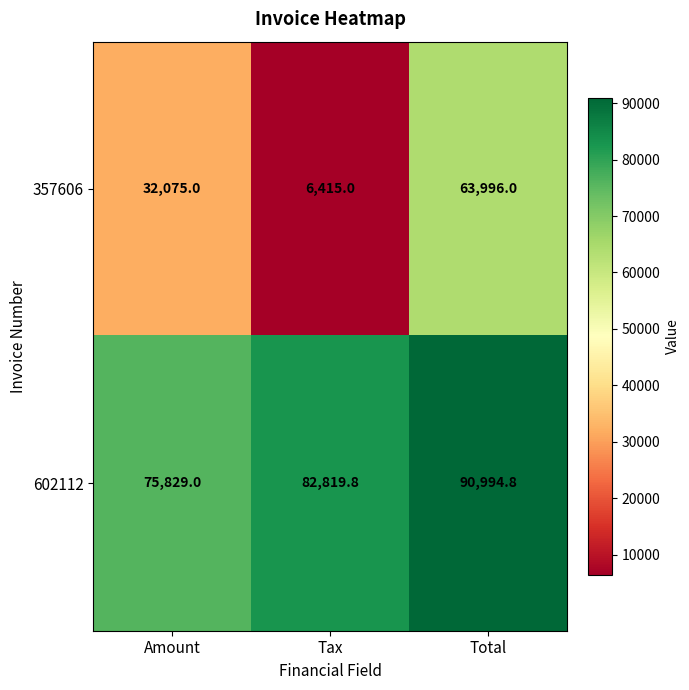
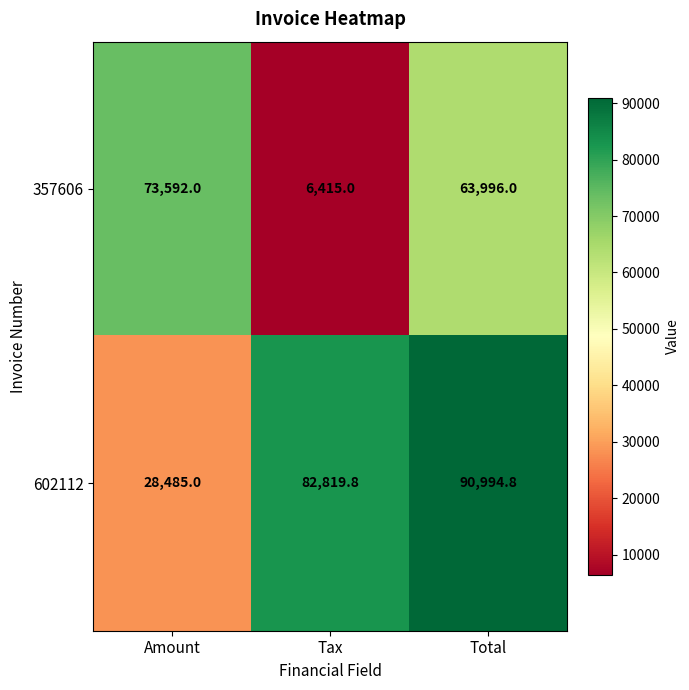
357606, Amount: 32,075.0 -> 73,592.0
602112, Amount: 75,829.0 -> 28,485.0
